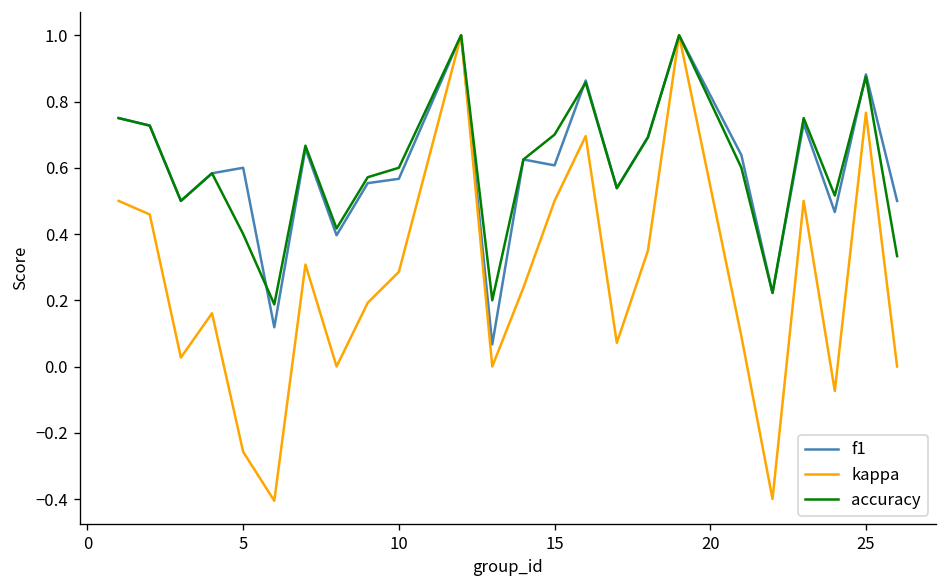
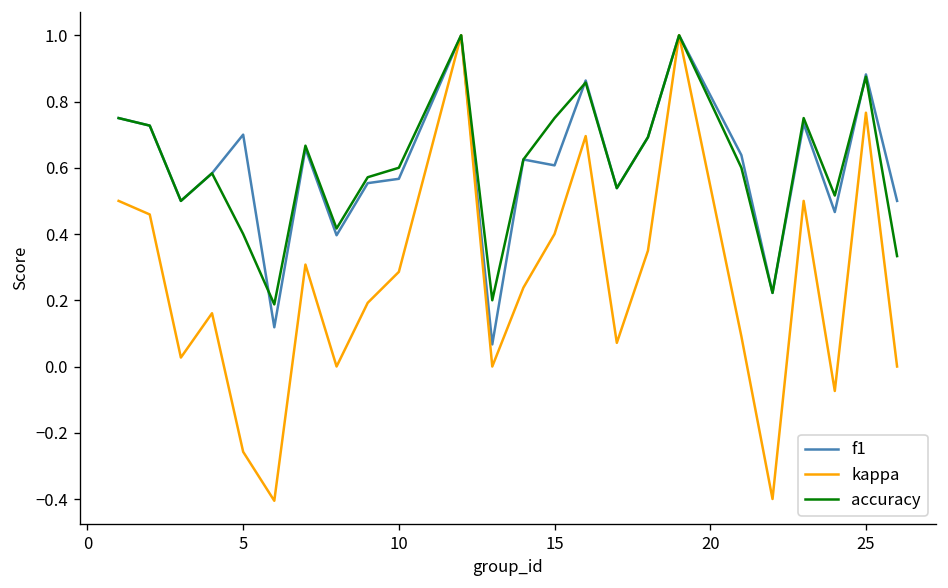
f1, 5: 0.6 -> 0.7
kappa, 15: 0.5 -> 0.4
accuracy, 15: 0.70 -> 0.75
